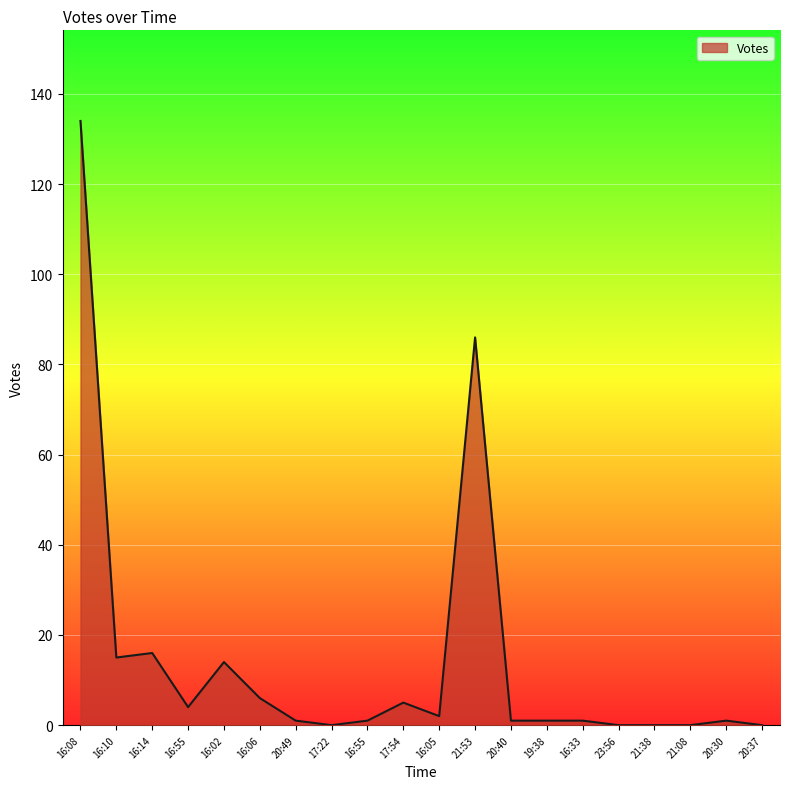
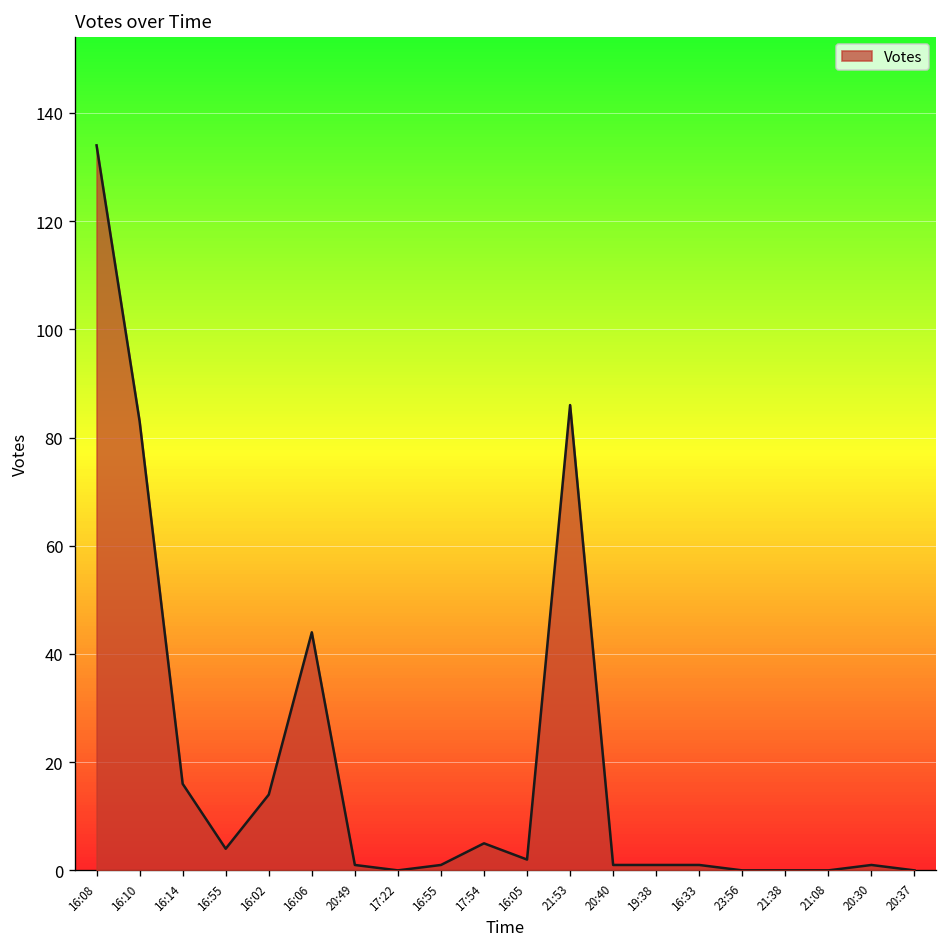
16:10: 15 -> 83
16:06: 6 -> 44
